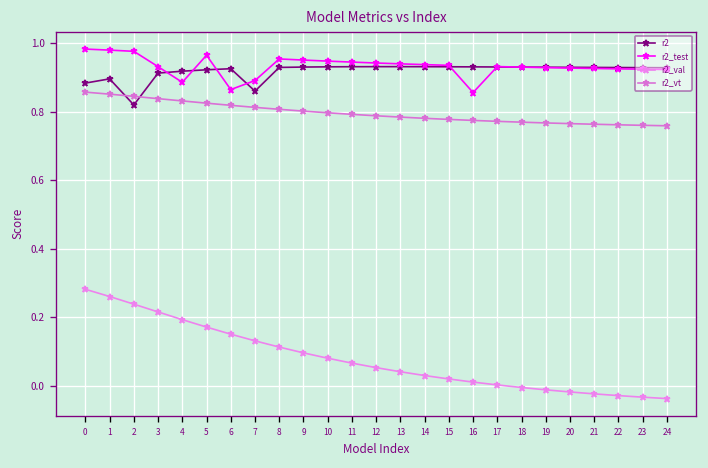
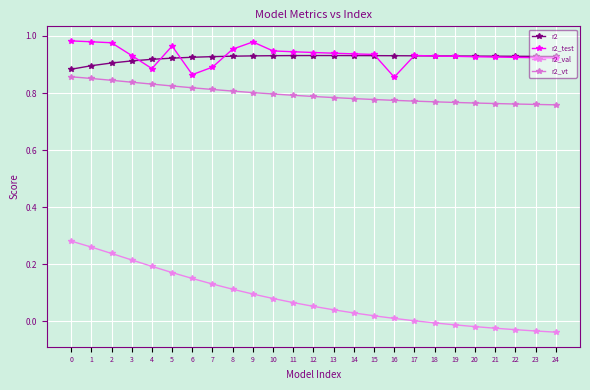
r2, 2: 0.82 -> 0.91
r2, 7: 0.86 -> 0.93
r2_test, 9: 0.95 -> 0.98
